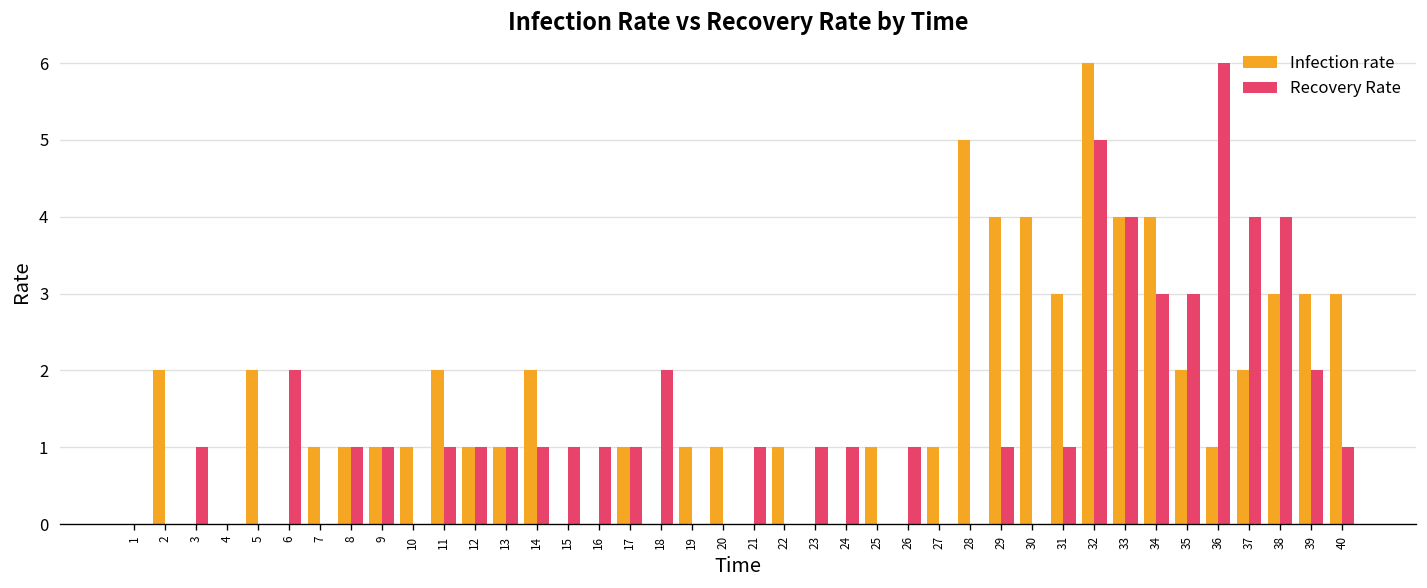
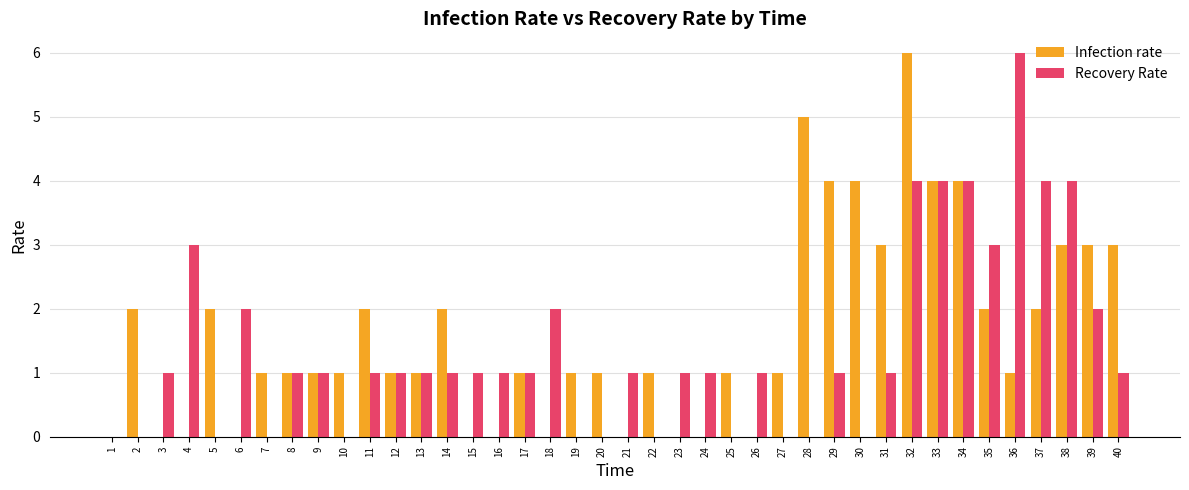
Recovery Rate, 4: 0 -> 3
Recovery Rate, 32: 5 -> 4
Recovery Rate, 34: 3 -> 4
